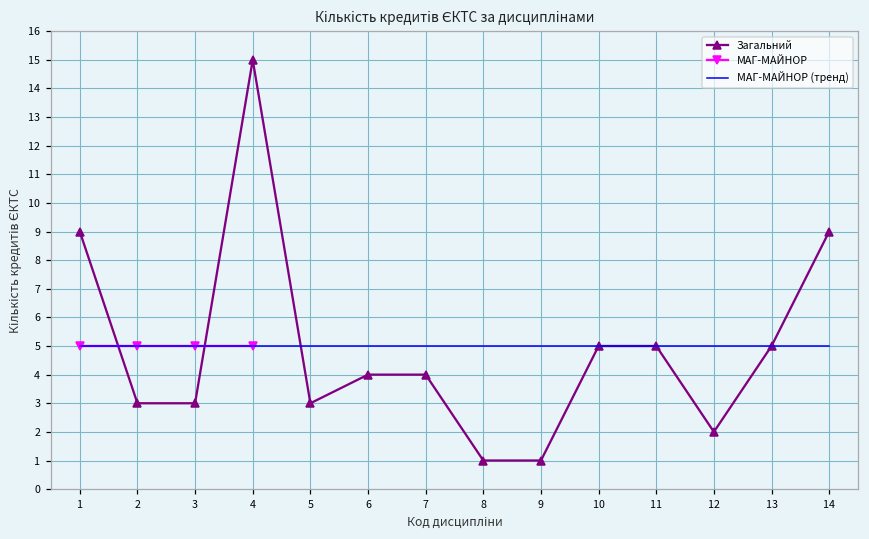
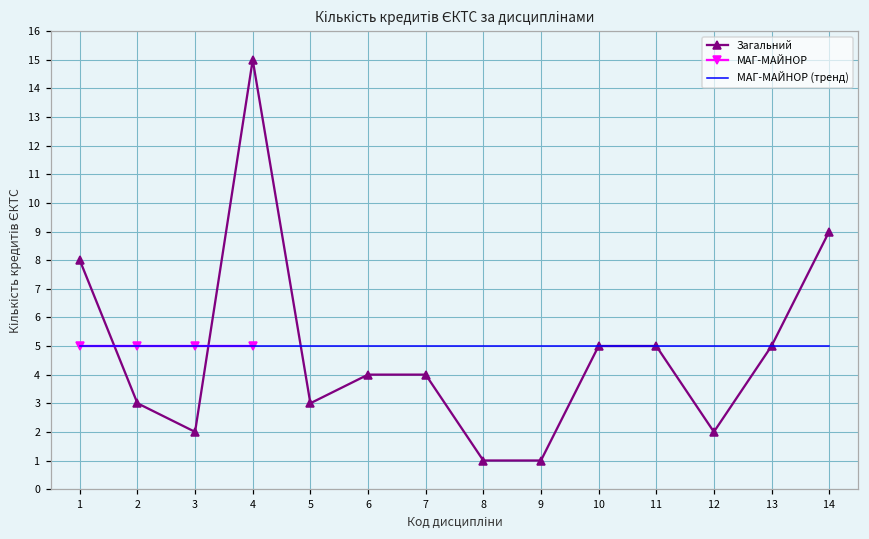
Загальний, 1: 9 -> 8
Загальний, 3: 3 -> 2
